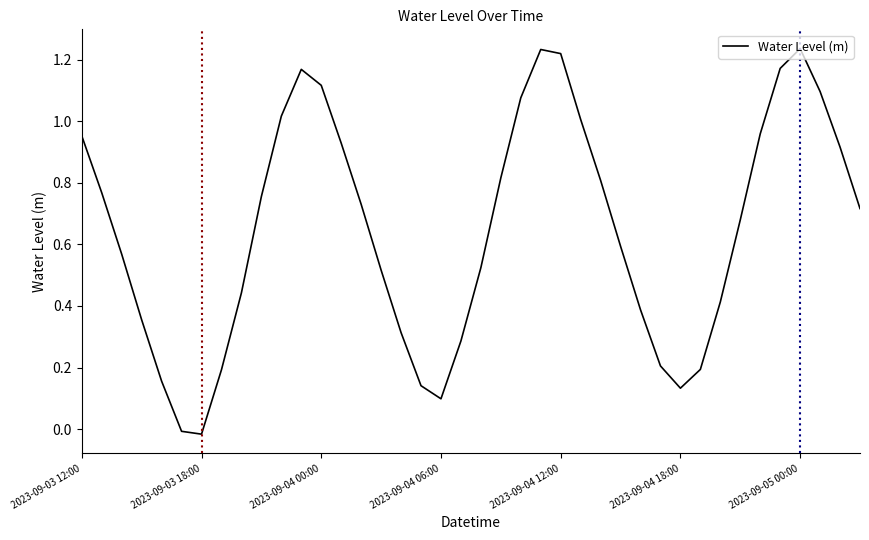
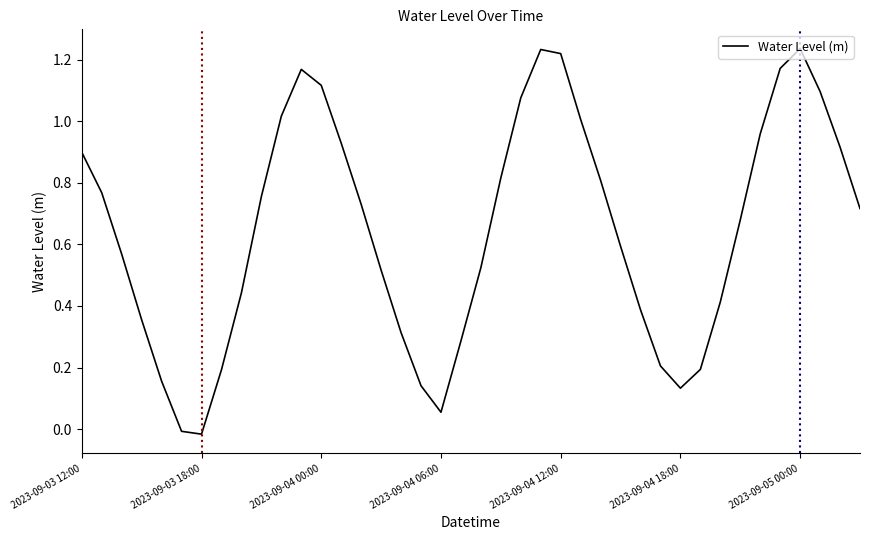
2023-09-03 12:00: 0.95 -> 0.90
2023-09-04 06:00: 0.10 -> 0.05
